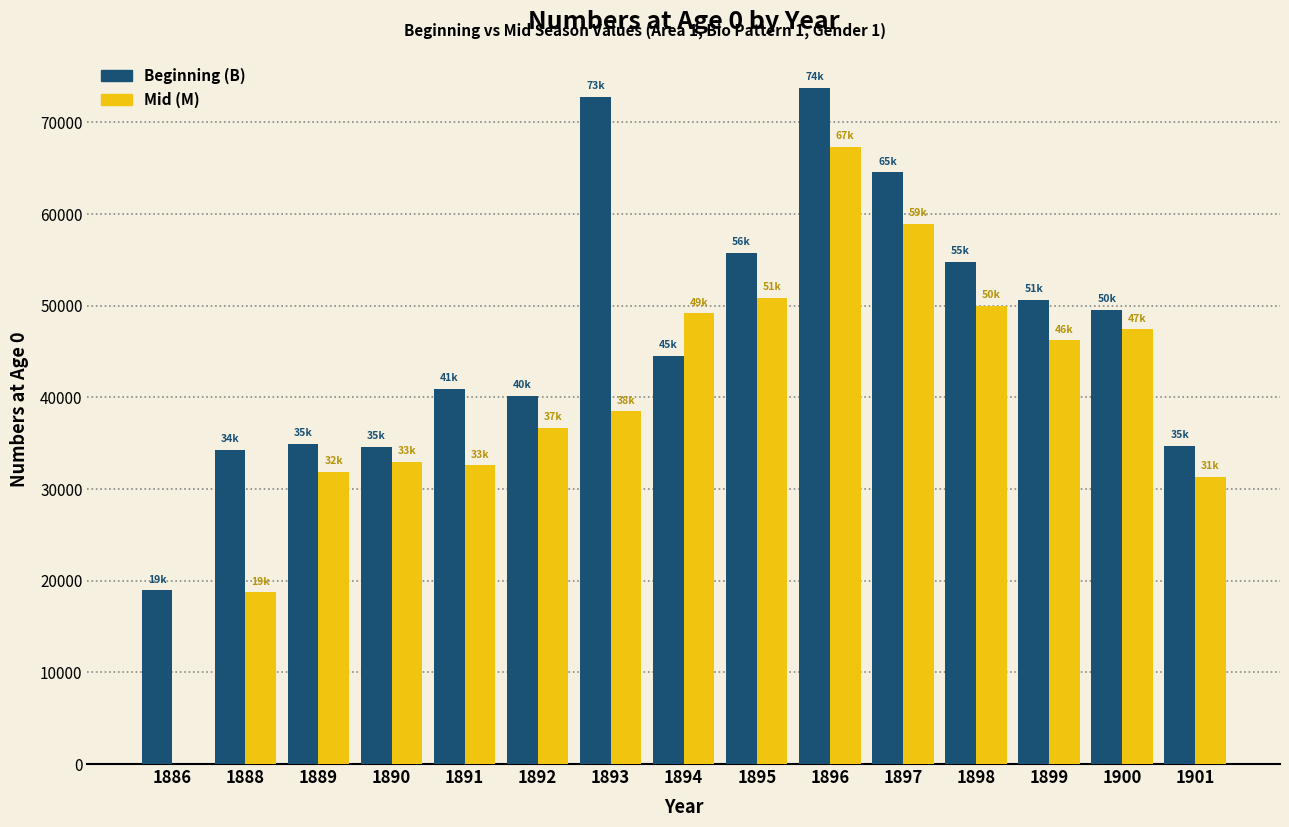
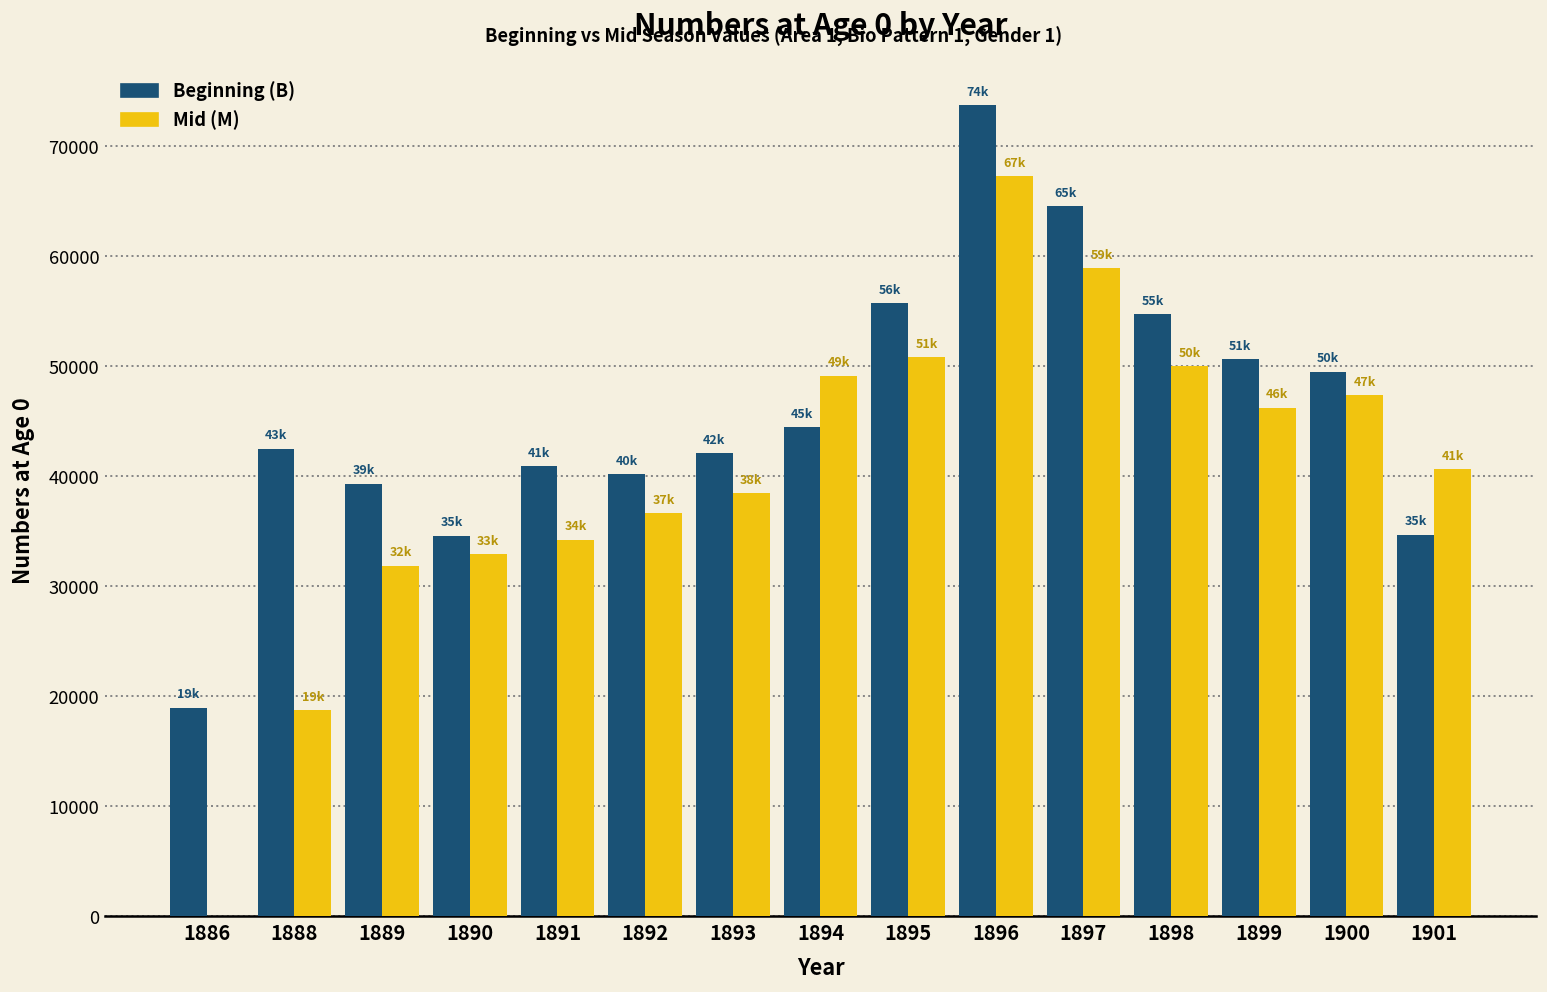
Beginning (B), 1888: 34k -> 43k
Beginning (B), 1889: 35k -> 39k
Mid (M), 1891: 33k -> 34k
Beginning (B), 1893: 73k -> 42k
Mid (M), 1901: 31k -> 41k
